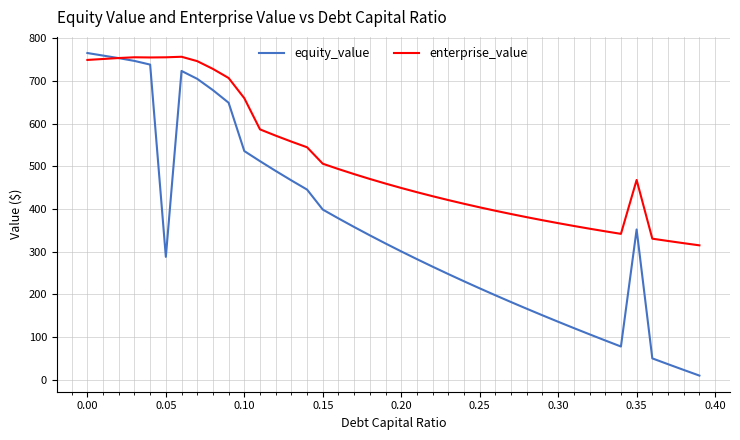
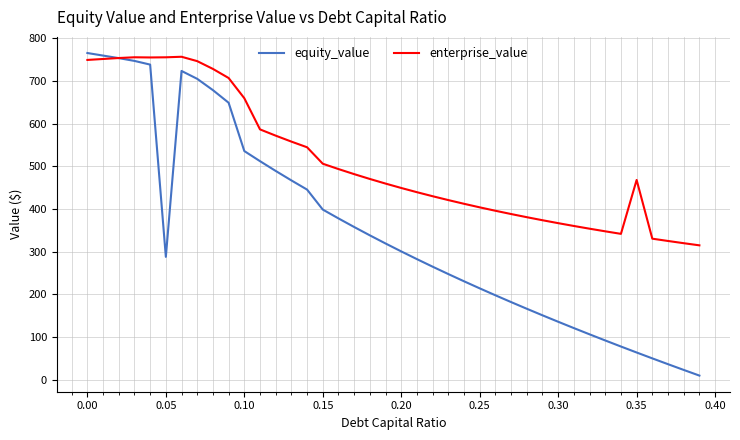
equity_value, 0.35: 350 -> 60
